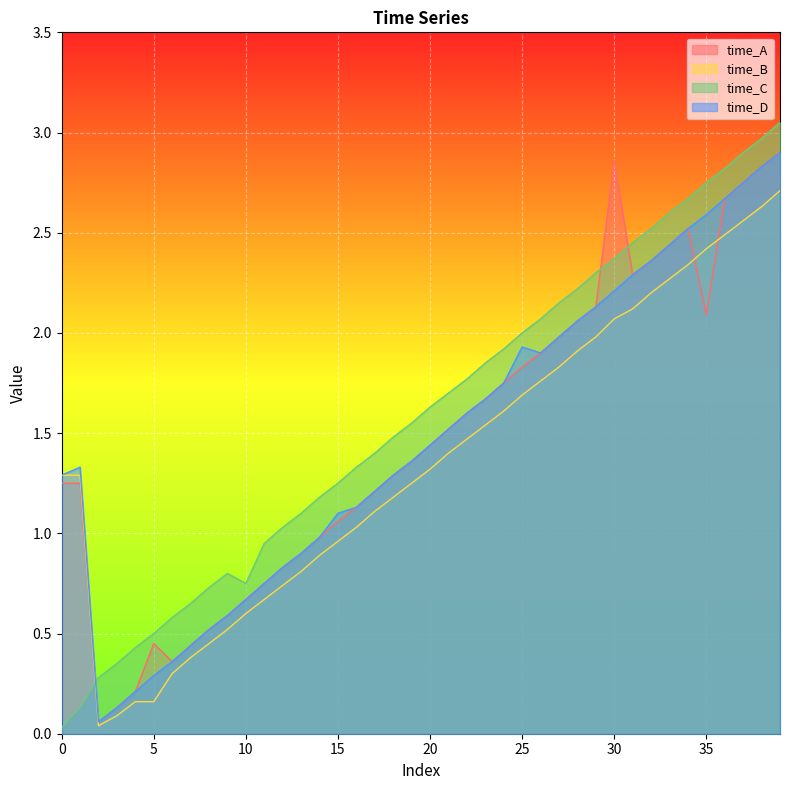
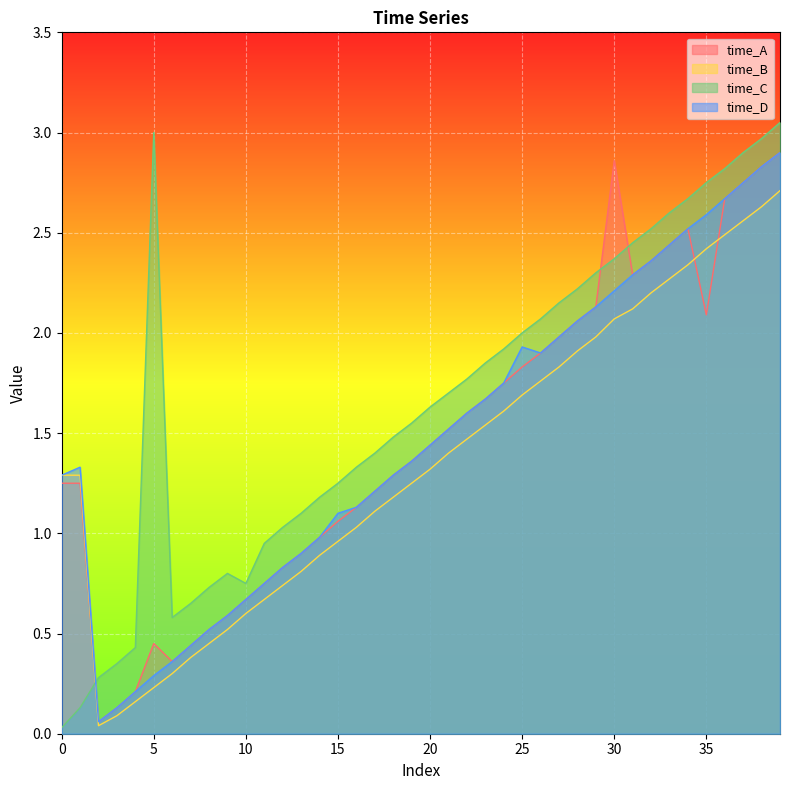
time_B, 5: 0.16 -> 0.23
time_C, 5: 0.5 -> 3.0
